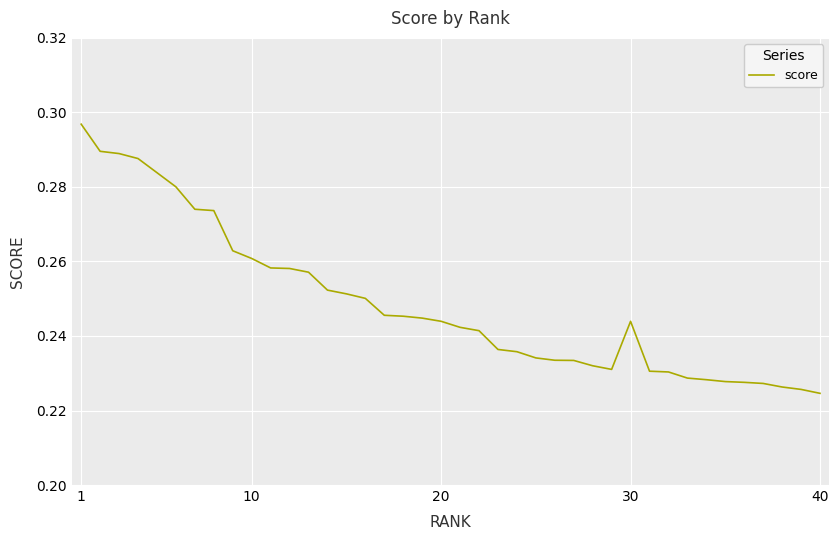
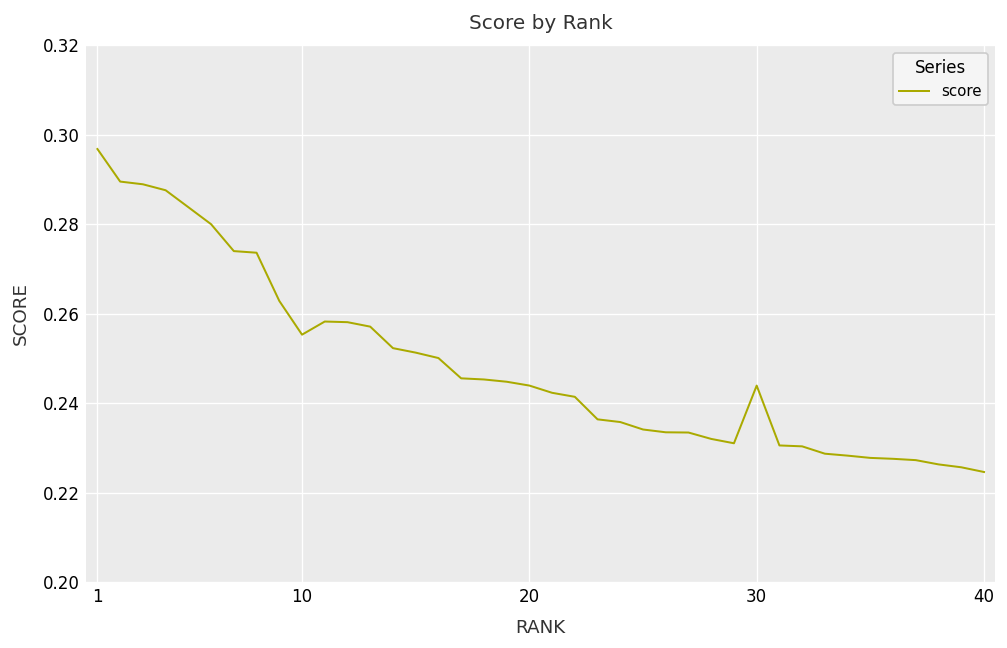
10: 0.261 -> 0.255
